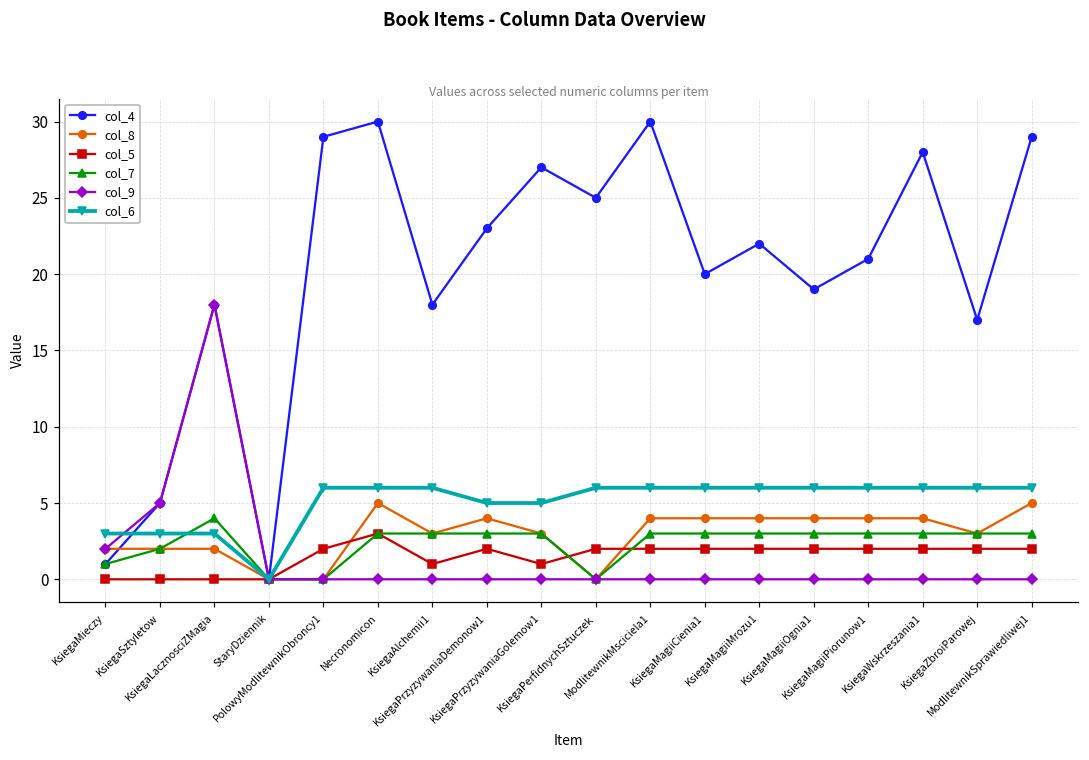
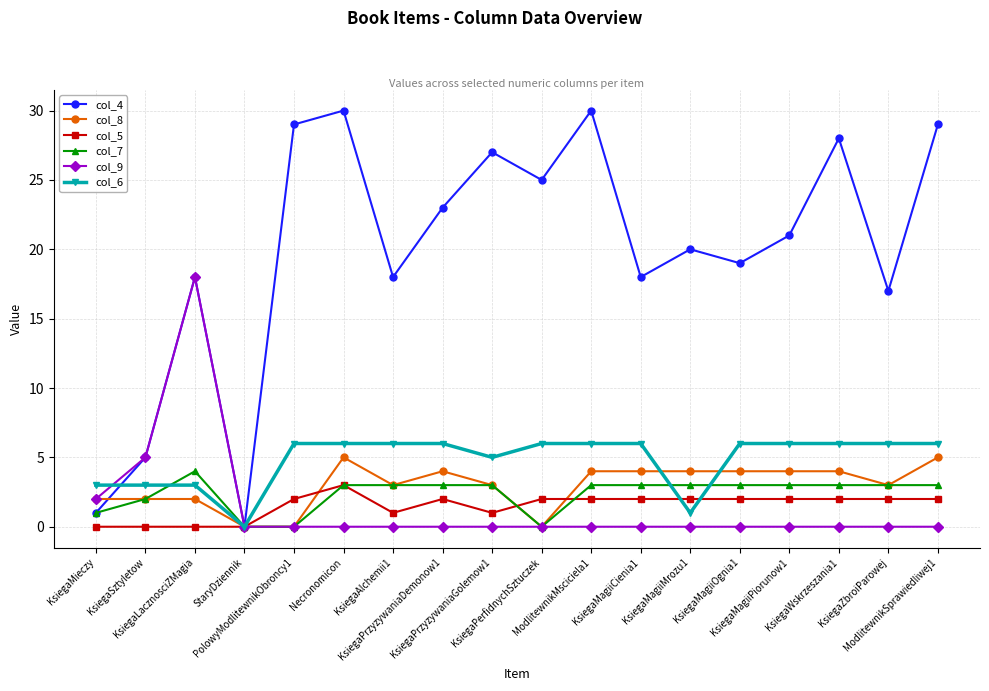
col_6, KsiegaPrzyzywaniaDemonow1: 5 -> 6
col_4, KsiegaMagiiCienia1: 20 -> 18
col_4, KsiegaMagiiMrozu1: 22 -> 20
col_6, KsiegaMagiiMrozu1: 6 -> 1
